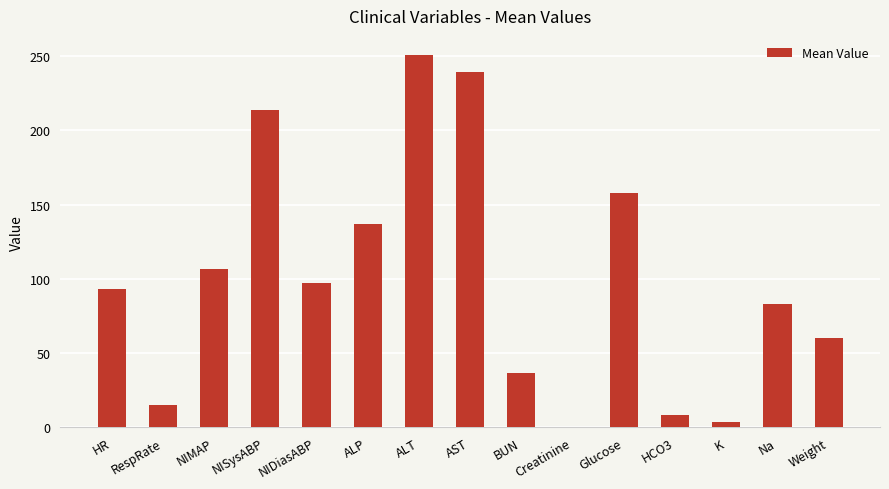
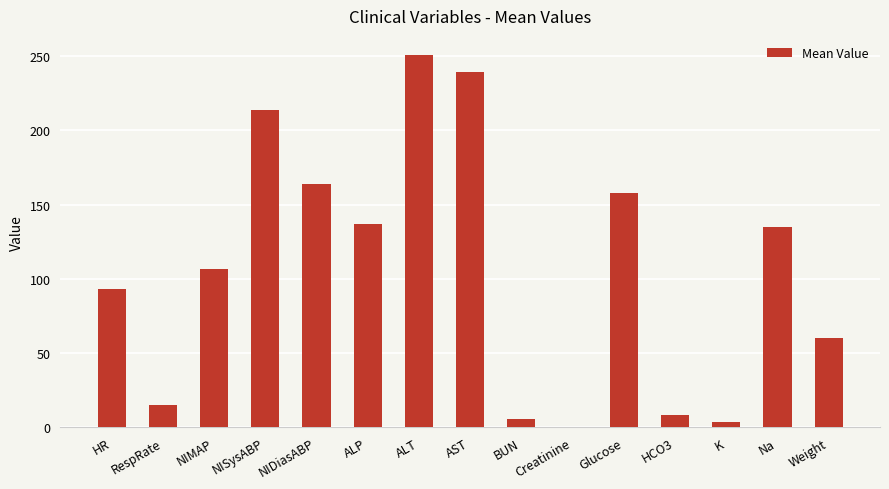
NIDiasABP: 97 -> 164
BUN: 36 -> 6
Na: 83 -> 135
